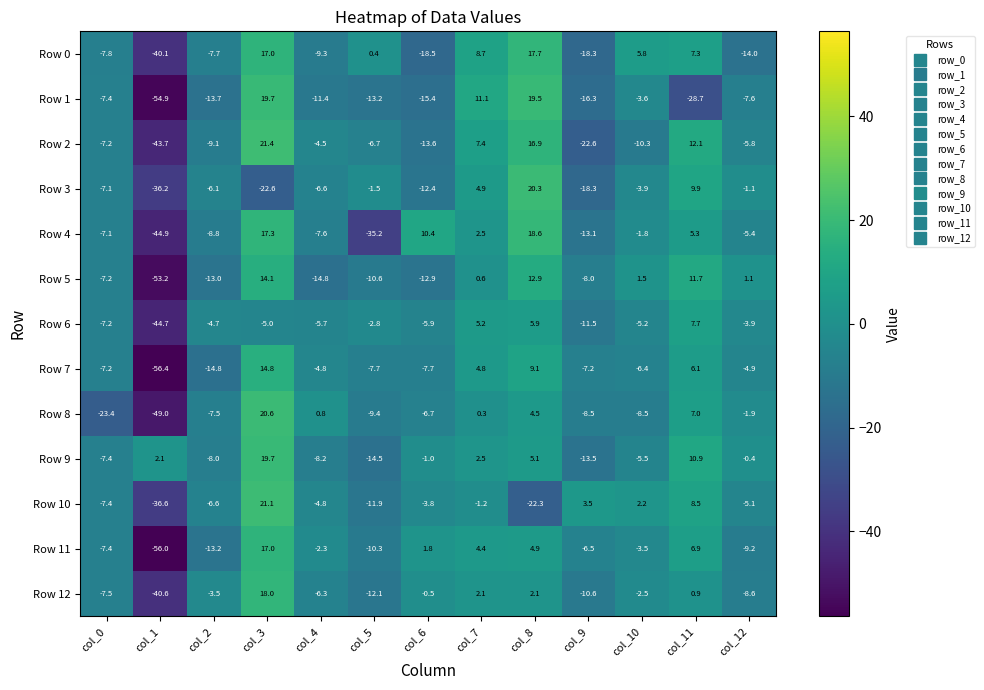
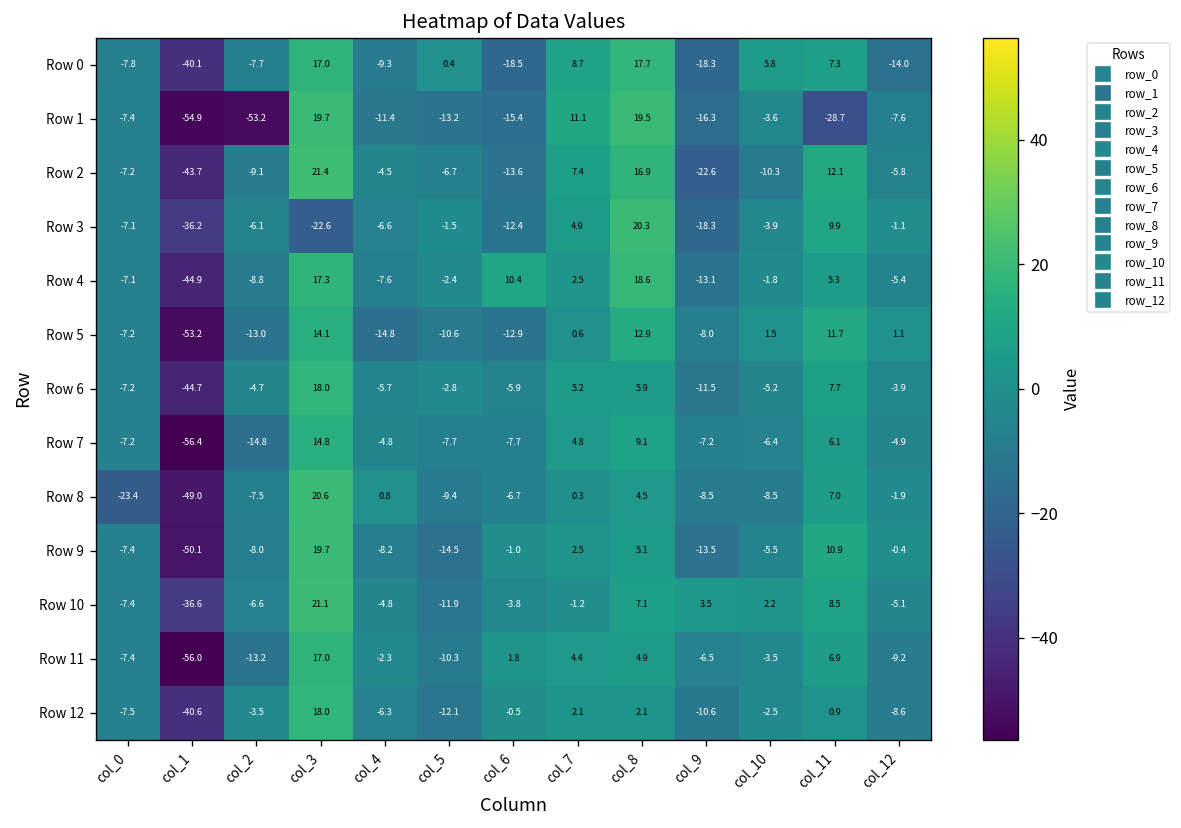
Row 1, col_2: -13.7 -> -53.2
Row 4, col_5: -35.2 -> -2.4
Row 6, col_3: -5.0 -> 18.0
Row 9, col_1: 2.1 -> -50.1
Row 10, col_8: -22.3 -> 7.1
